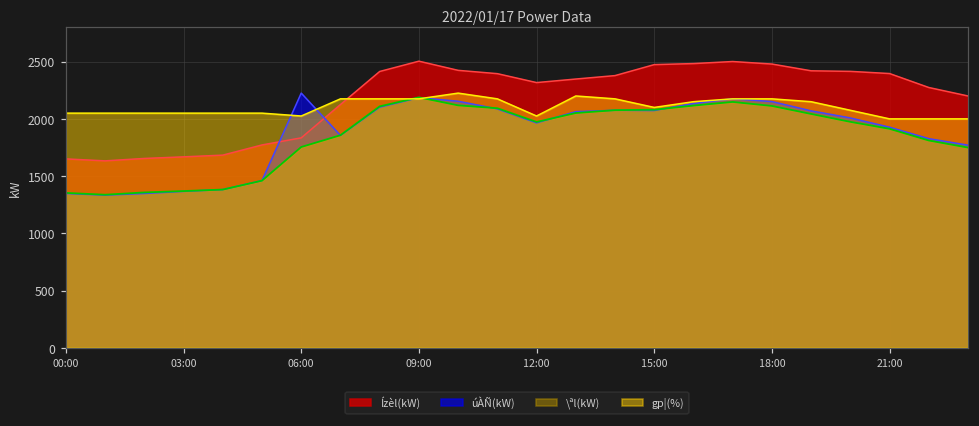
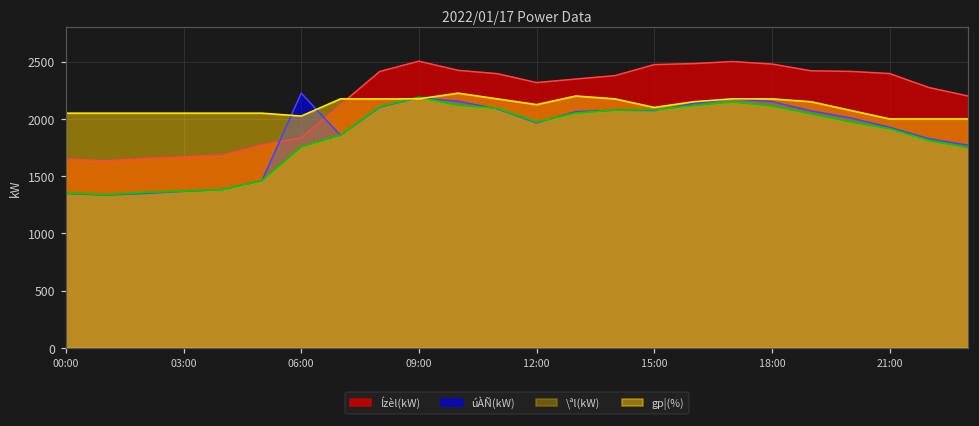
gp¦(%), 12:00: 2030 -> 2130
